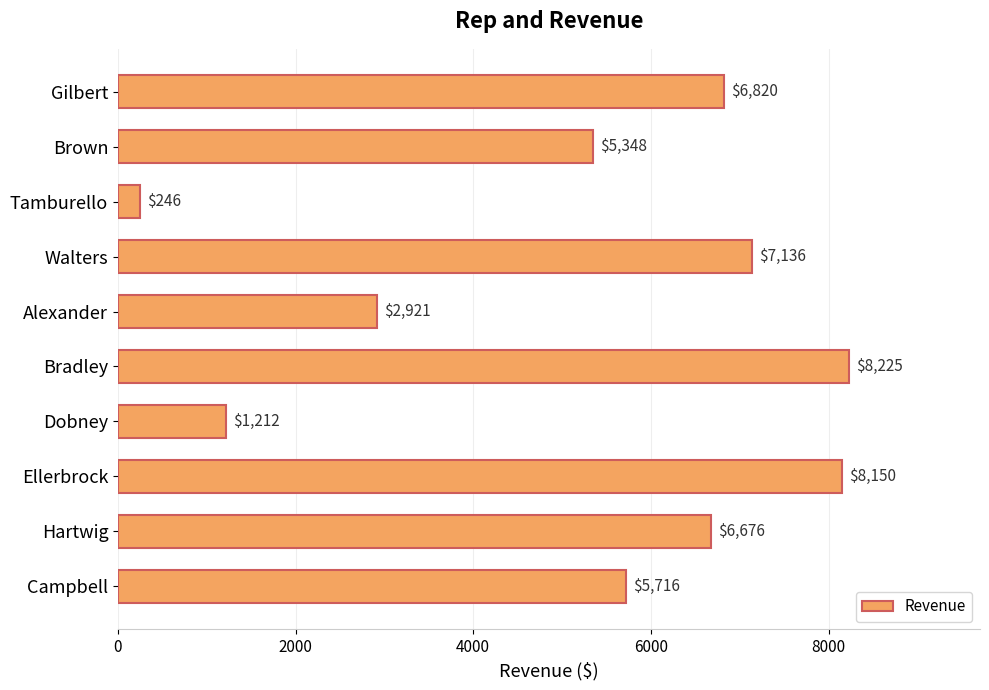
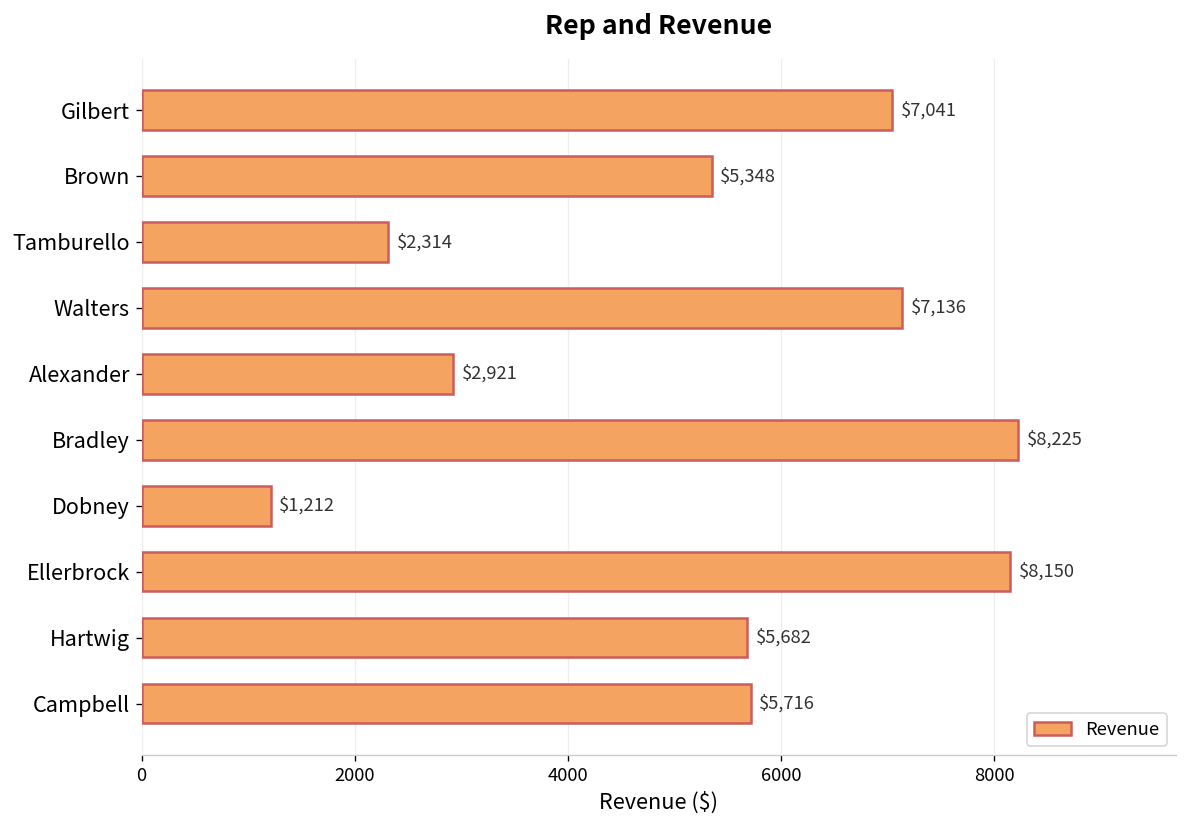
Gilbert: $6,820 -> $7,041
Tamburello: $246 -> $2,314
Hartwig: $6,676 -> $5,682
